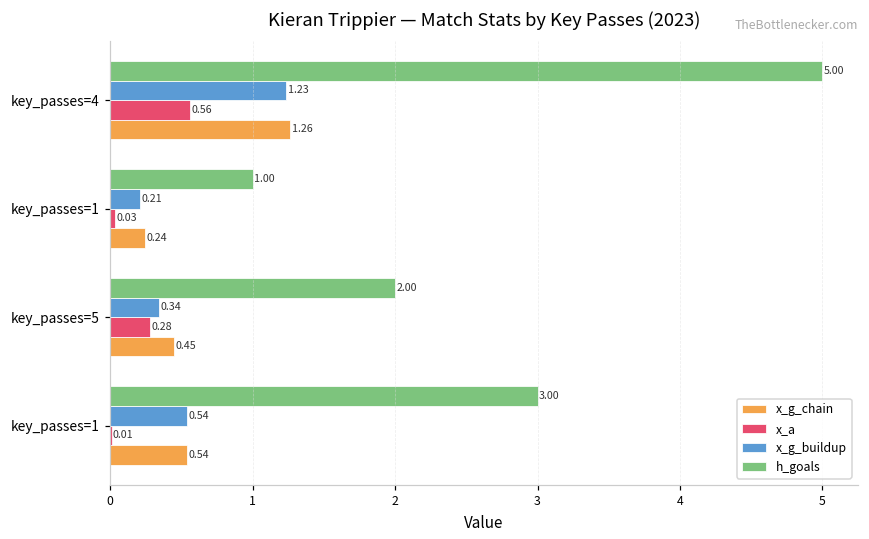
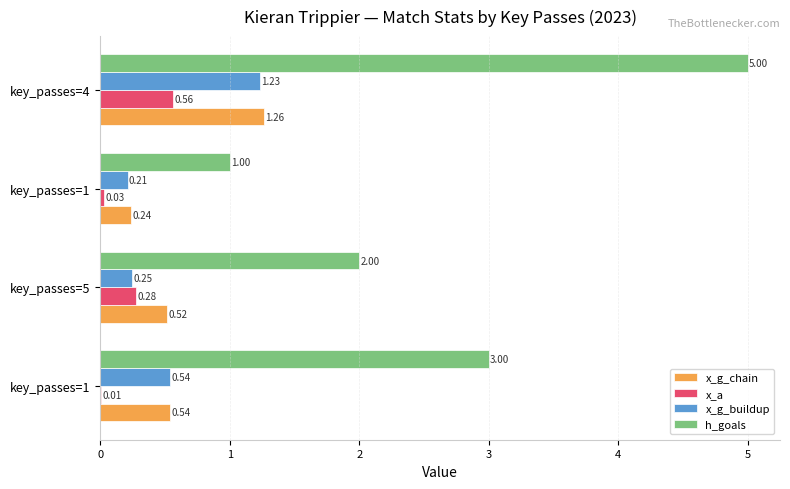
x_g_buildup, key_passes=5: 0.34 -> 0.25
x_g_chain, key_passes=5: 0.45 -> 0.52
